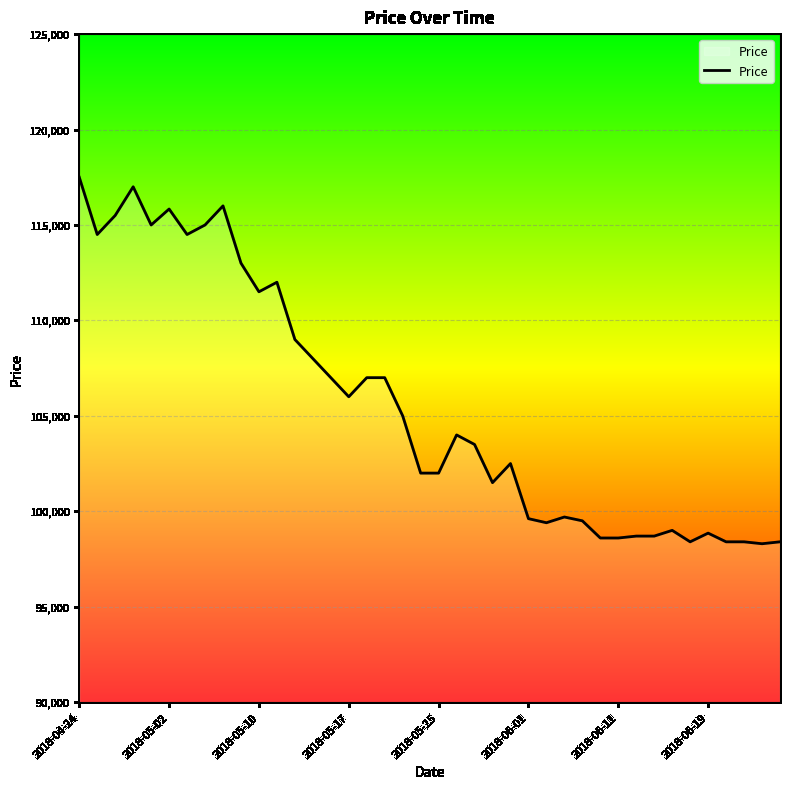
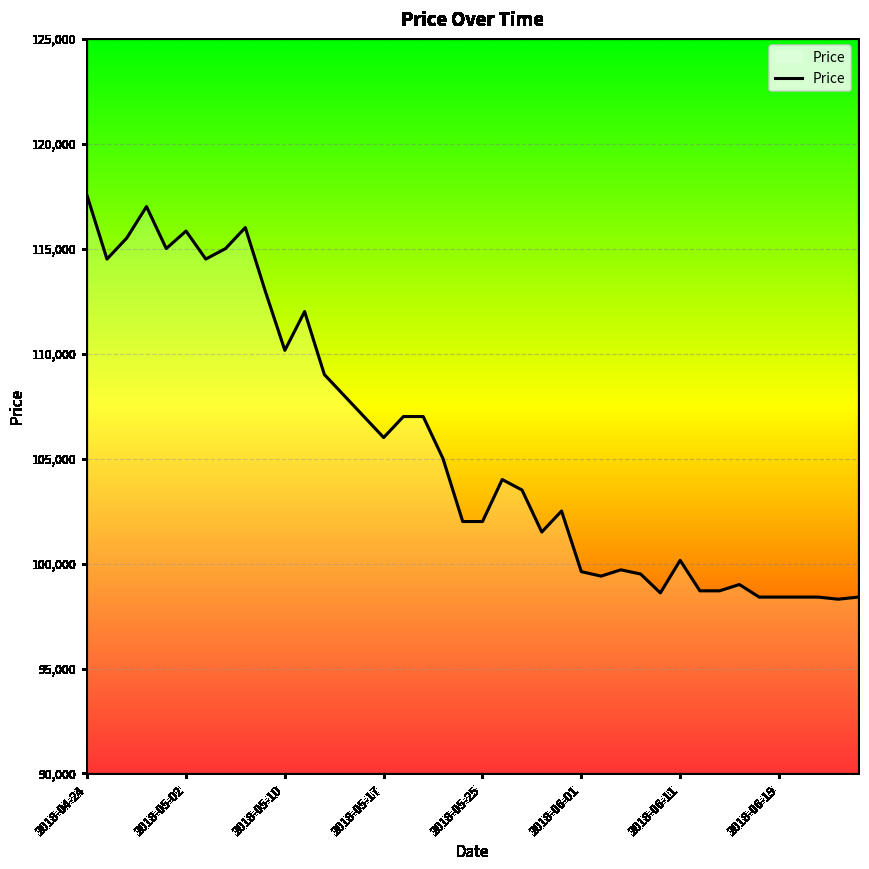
2018-05-10: 111,500 -> 110,200
2018-06-11: 98,600 -> 100,200
2018-06-19: 98,900 -> 98,400
